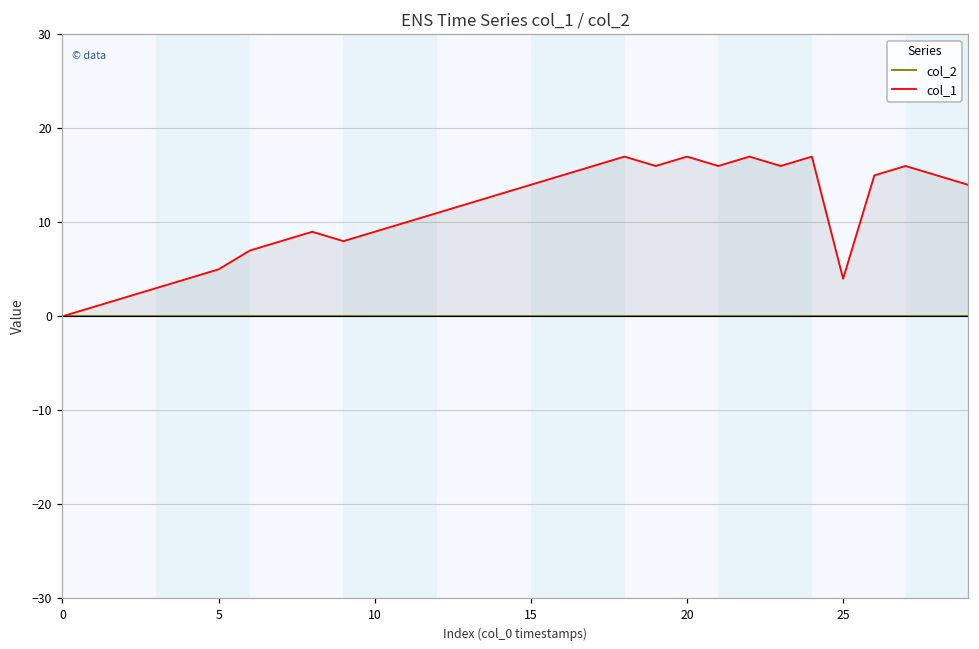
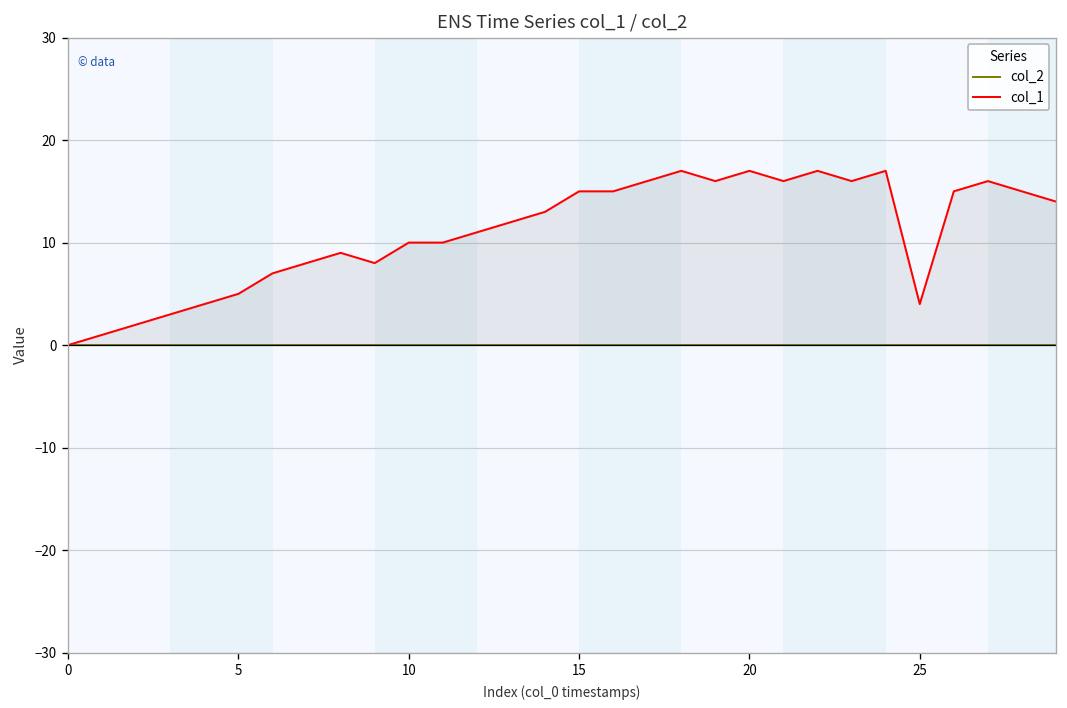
col_1, 10: 9 -> 10
col_1, 15: 14 -> 15
